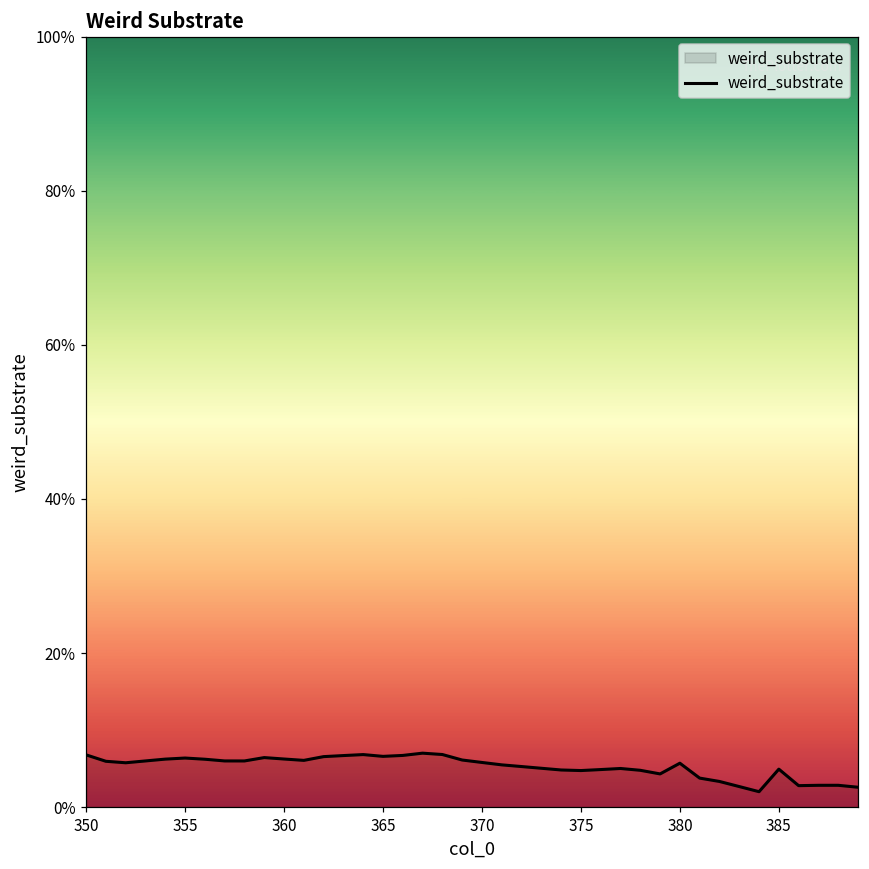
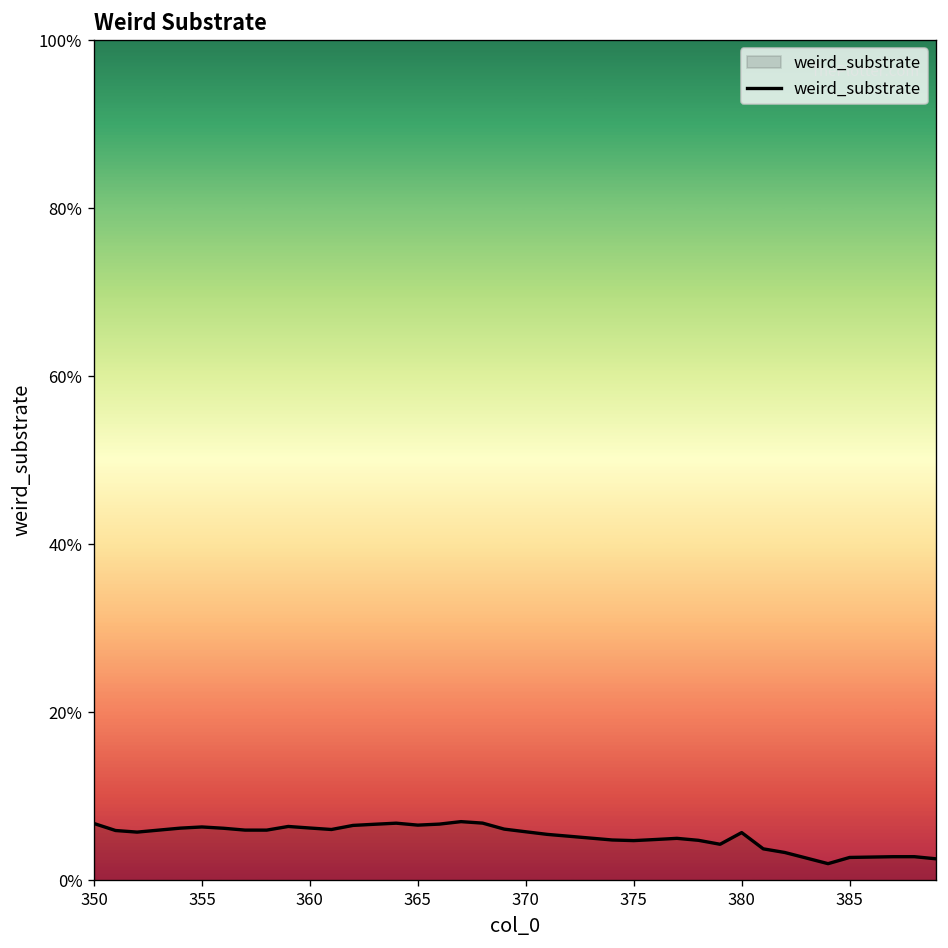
385: 5% -> 3%
